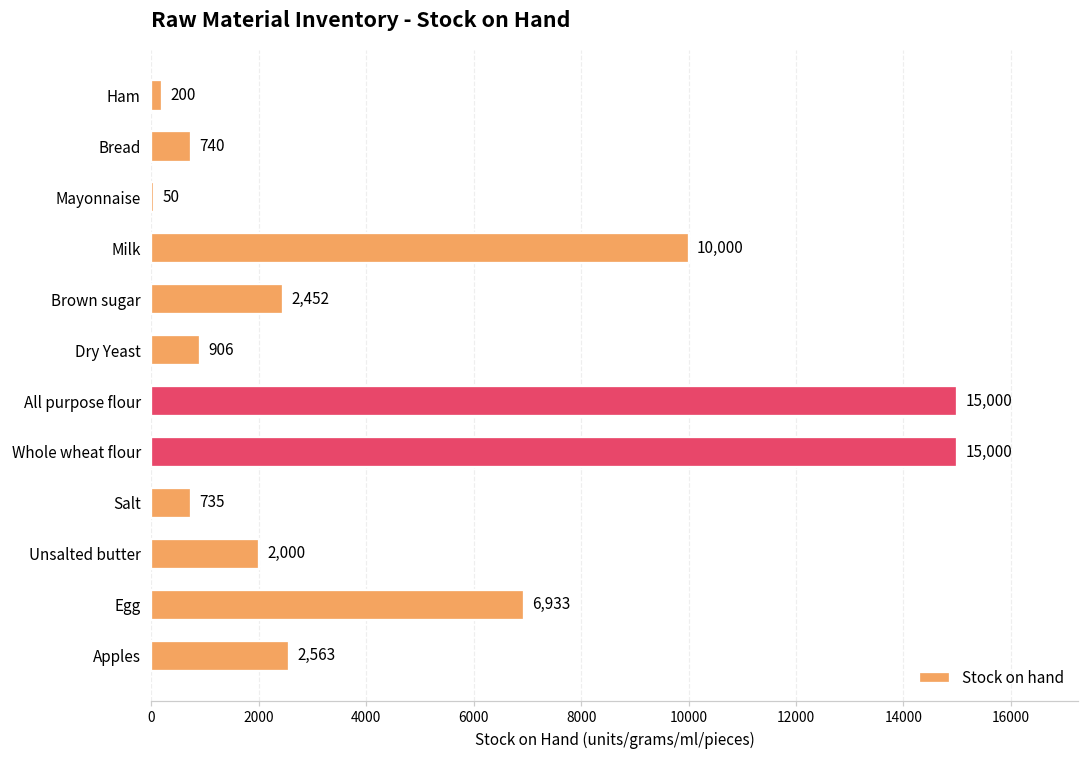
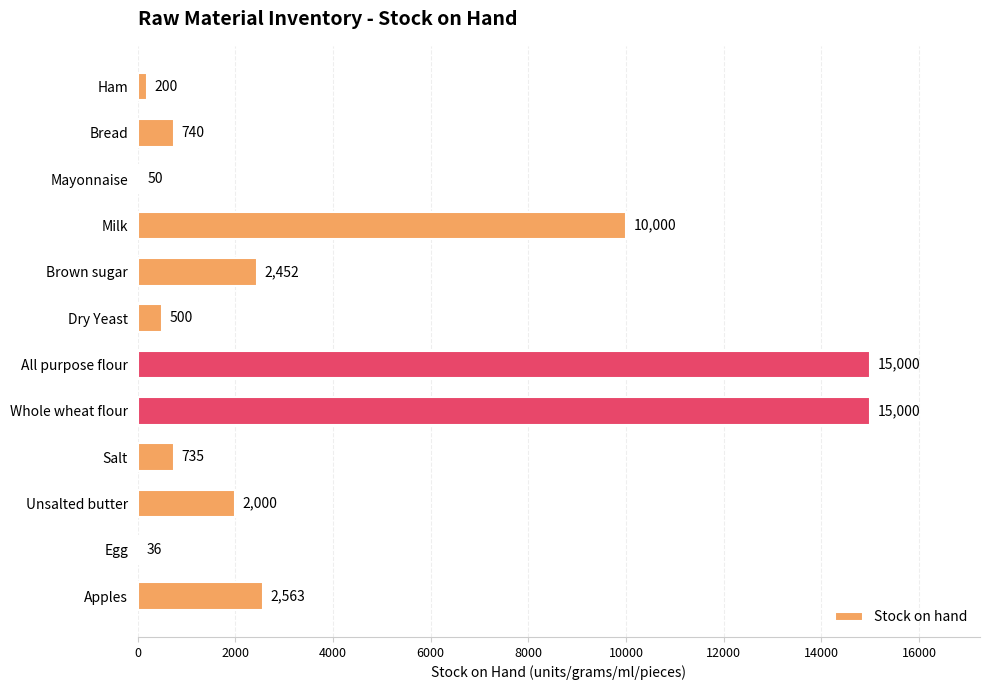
Dry Yeast: 906 -> 500
Egg: 6,933 -> 36
